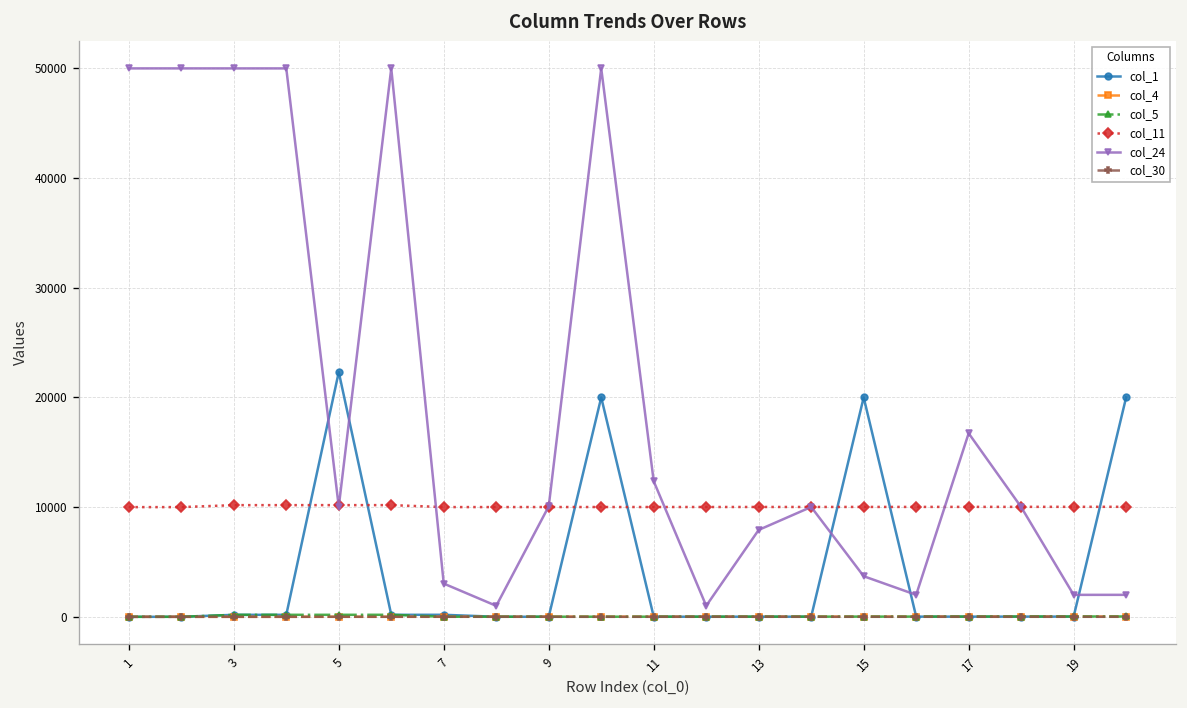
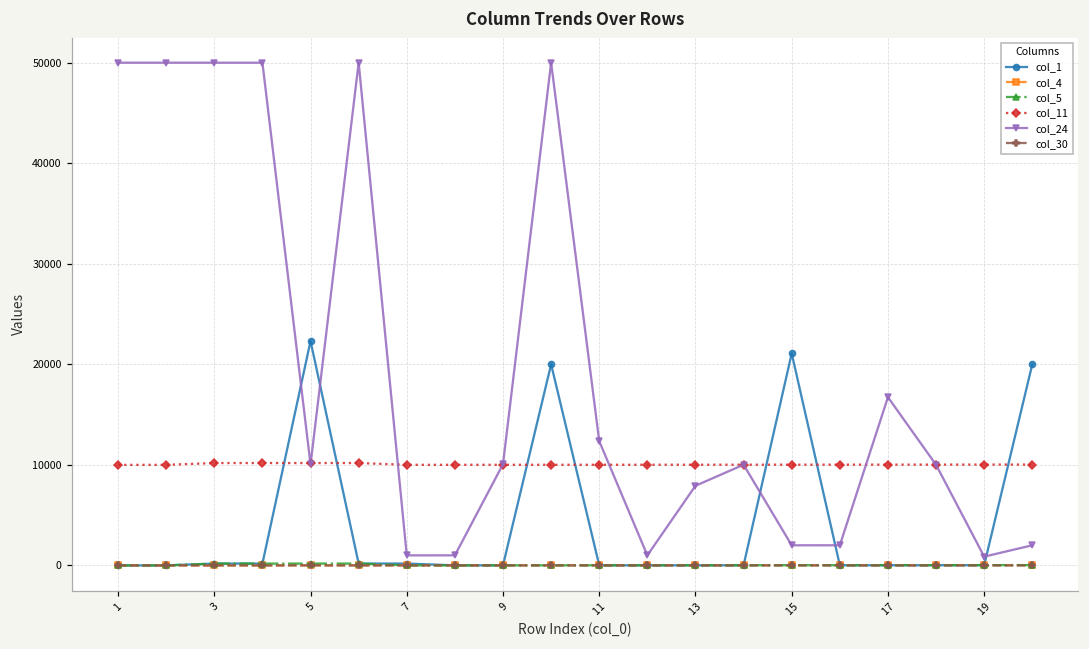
col_24, 7: 3000 -> 1000
col_1, 15: 20000 -> 21000
col_24, 15: 4000 -> 2000
col_24, 19: 2000 -> 1000
